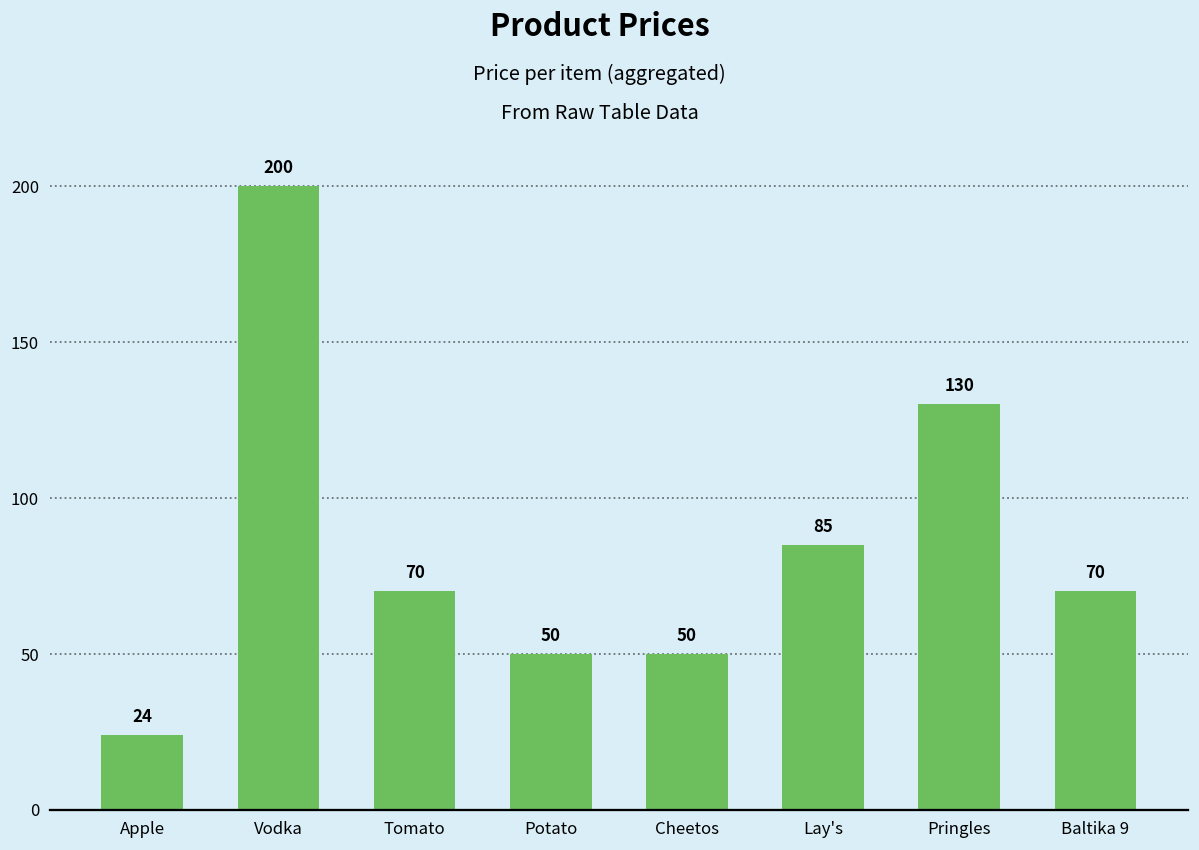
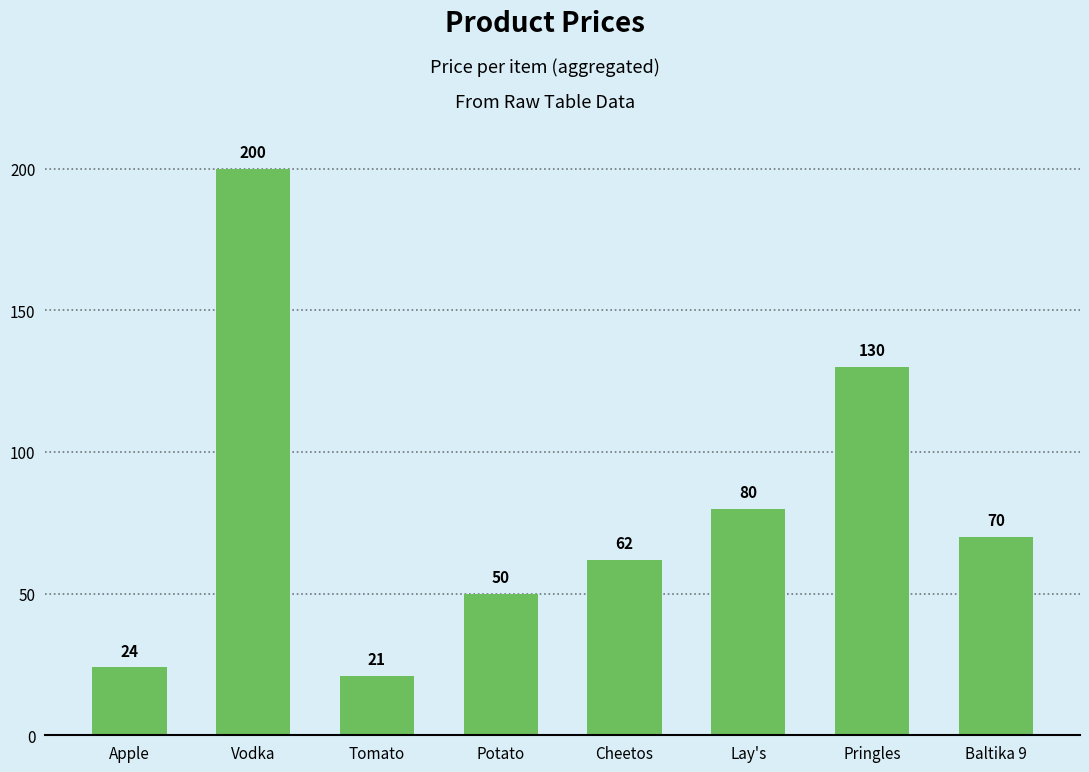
Tomato: 70 -> 21
Cheetos: 50 -> 62
Lay's: 85 -> 80
